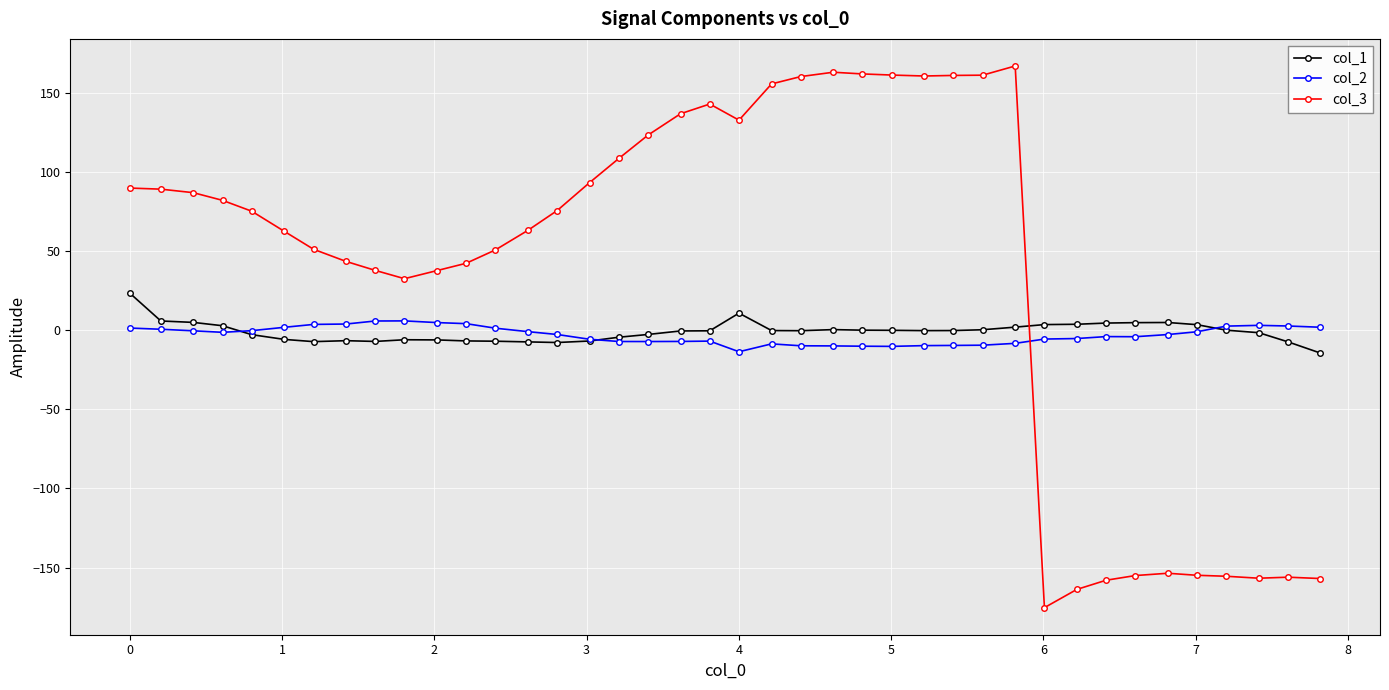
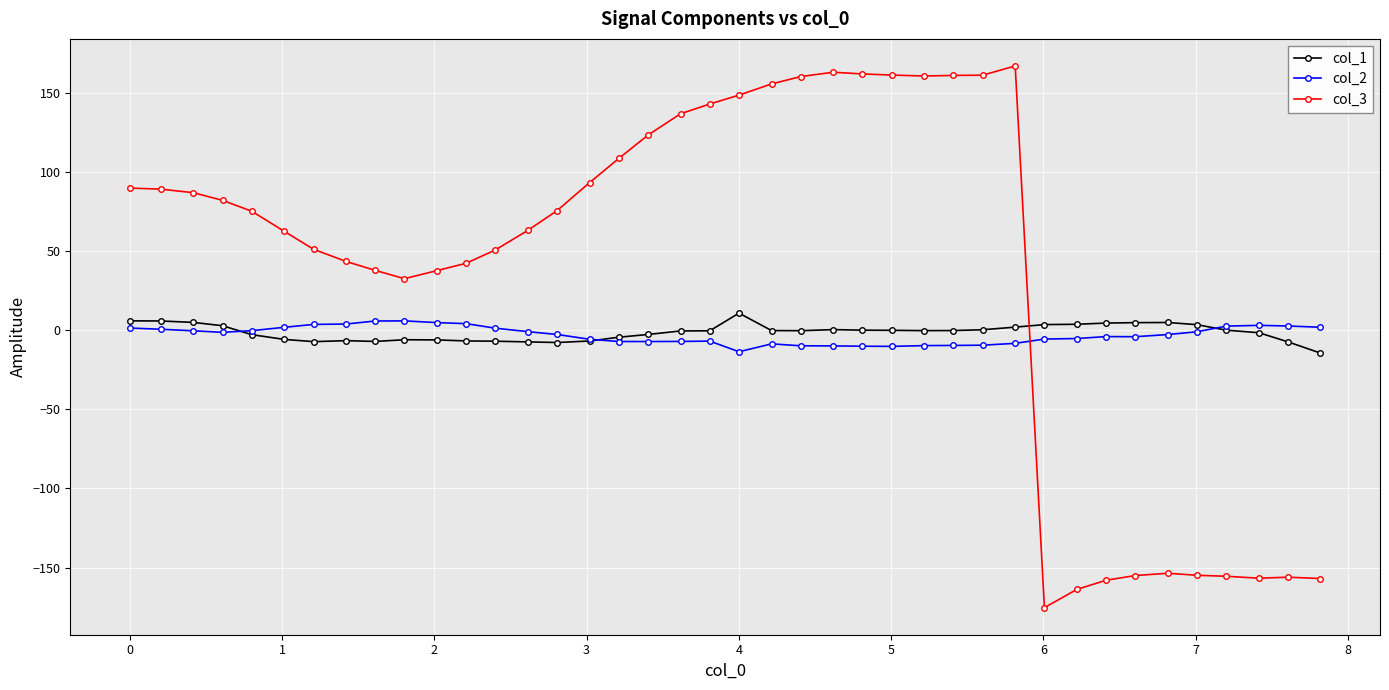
col_1, 0: 23 -> 6
col_3, 4: 133 -> 149
